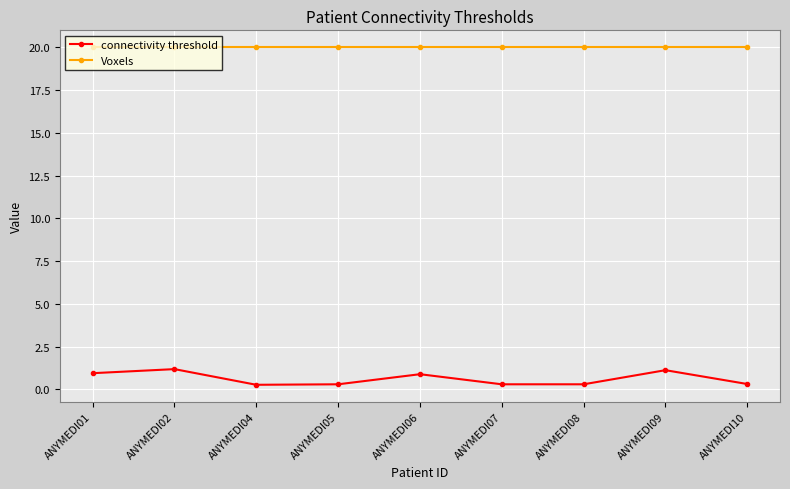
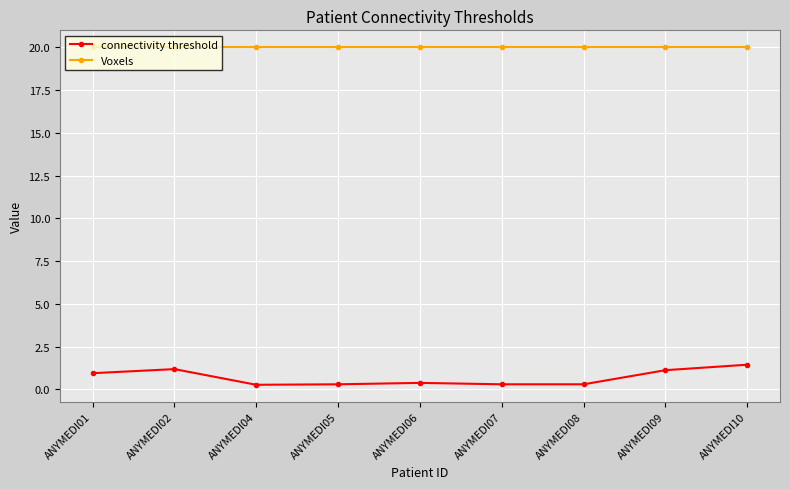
connectivity threshold, ANYMEDI06: 0.9 -> 0.4
connectivity threshold, ANYMEDI10: 0.3 -> 1.4
